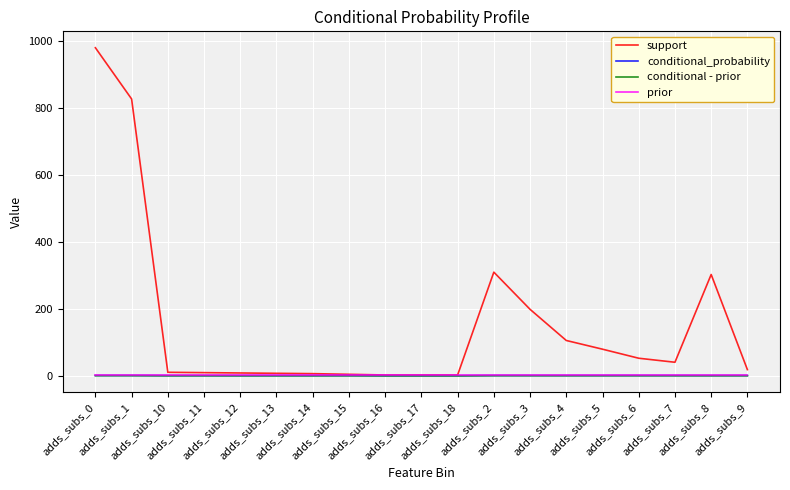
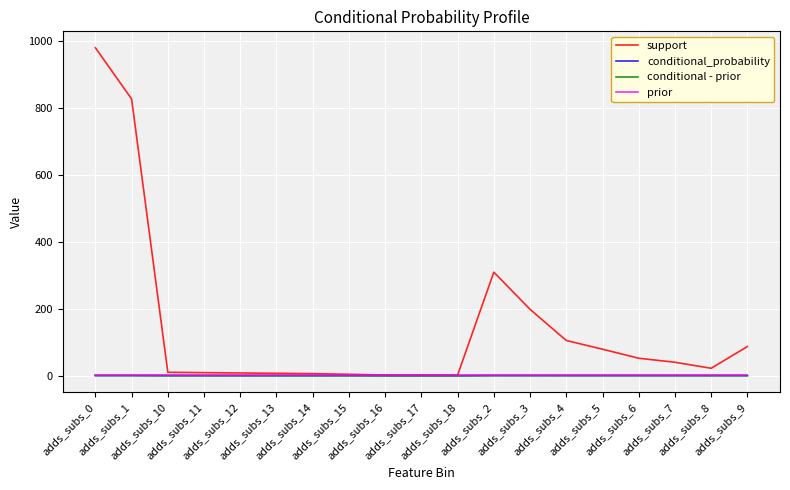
support, adds_subs_8: 300 -> 20
support, adds_subs_9: 20 -> 90
